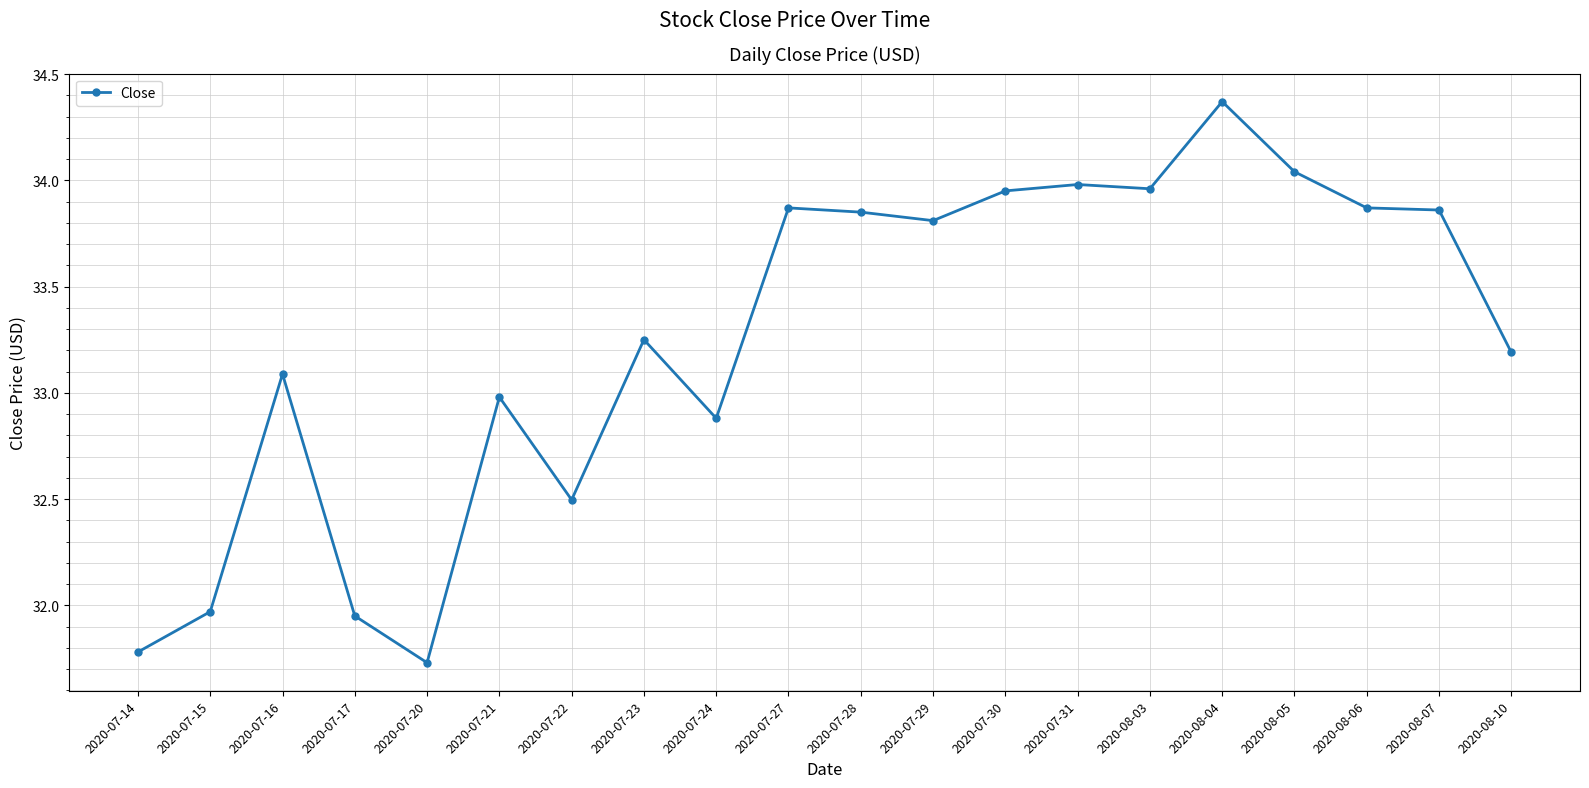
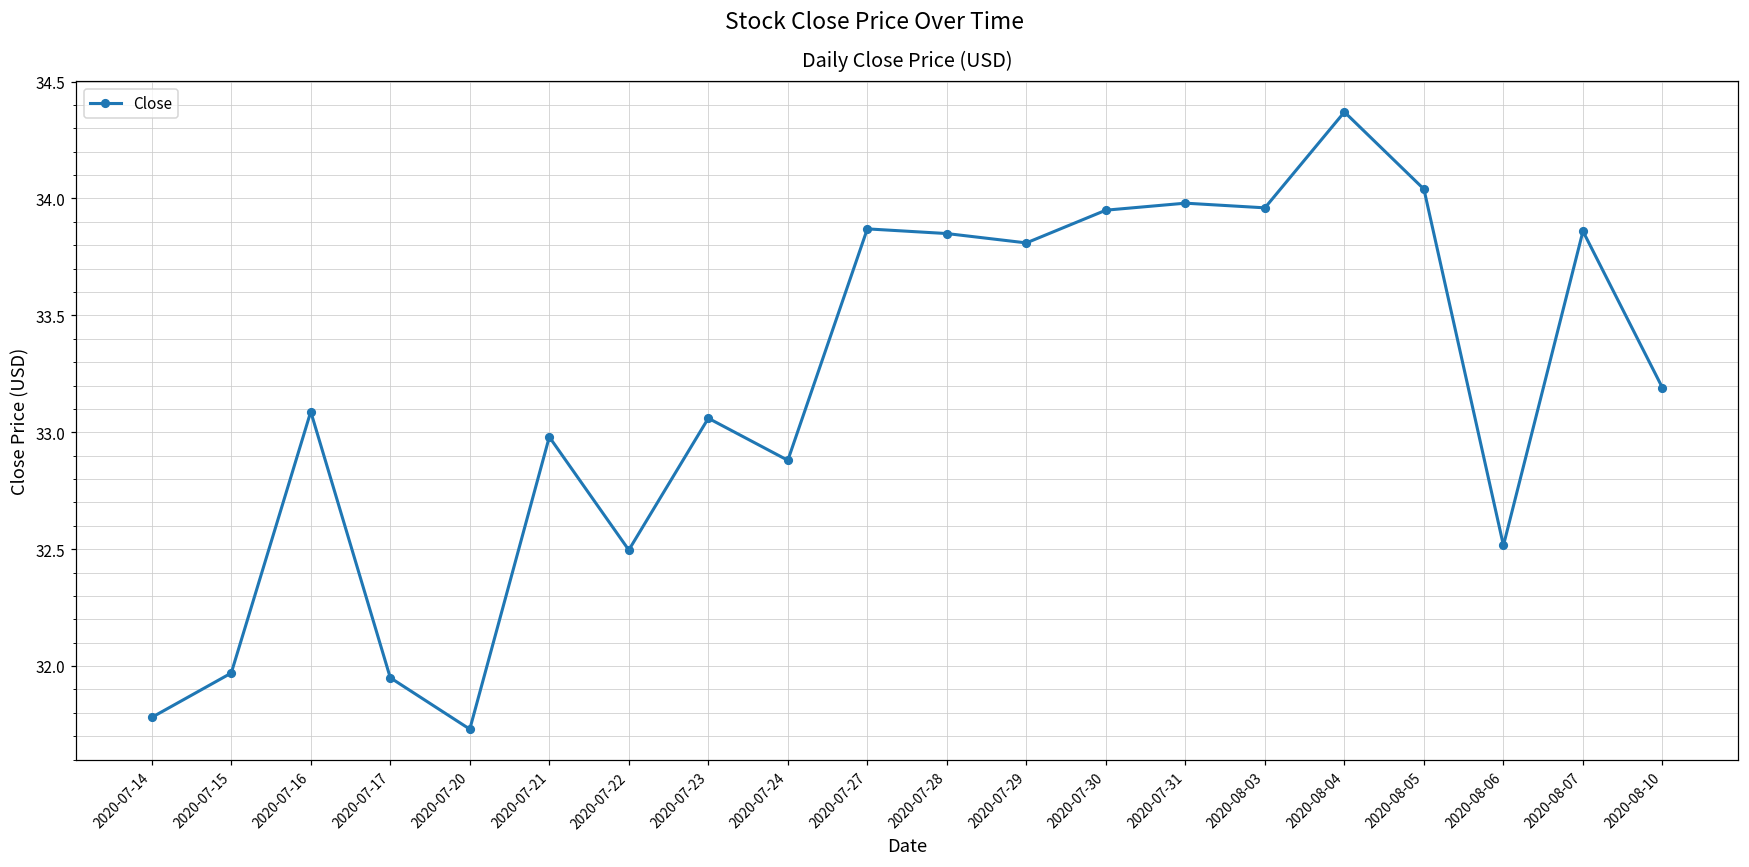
2020-07-23: 33.25 -> 33.06
2020-08-06: 33.87 -> 32.52
